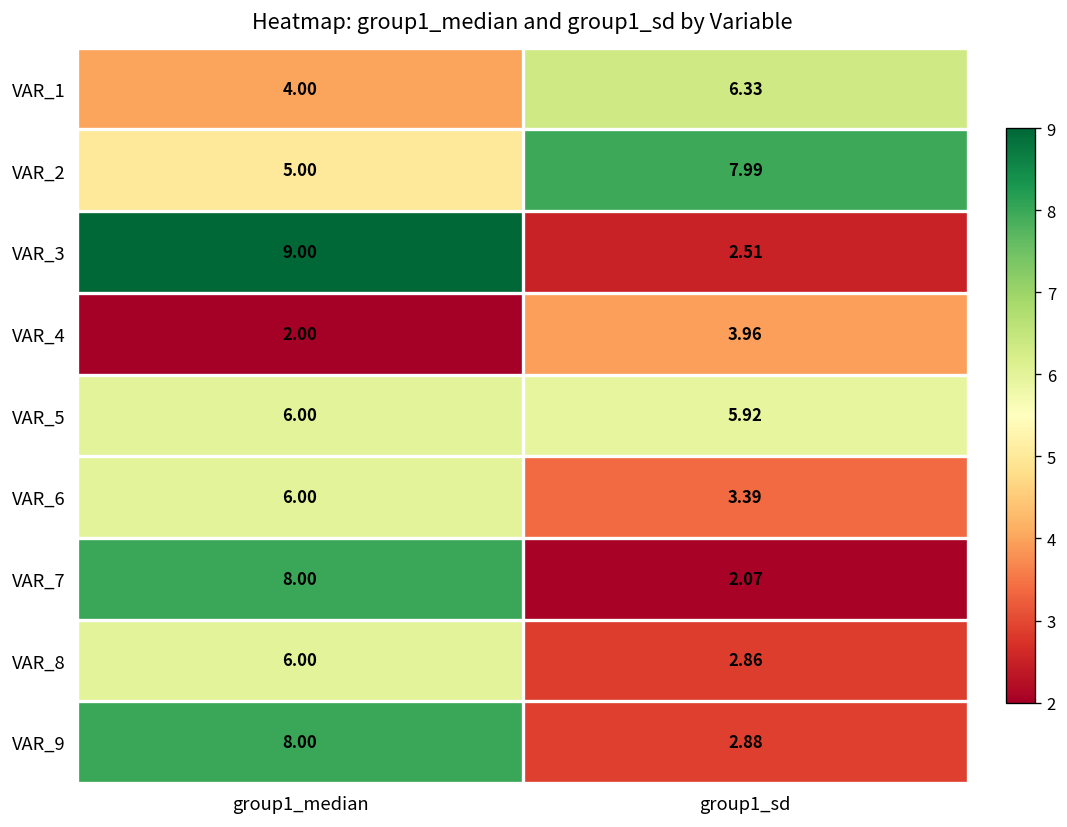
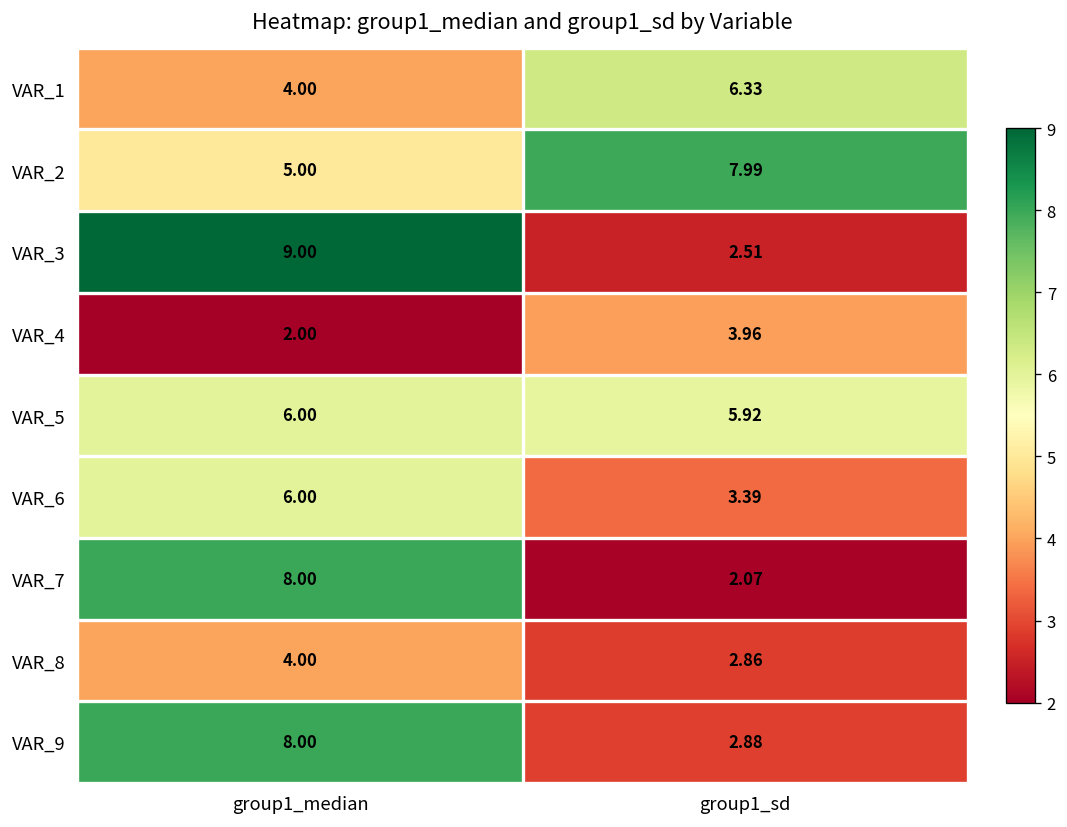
VAR_8, group1_median: 6.00 -> 4.00
